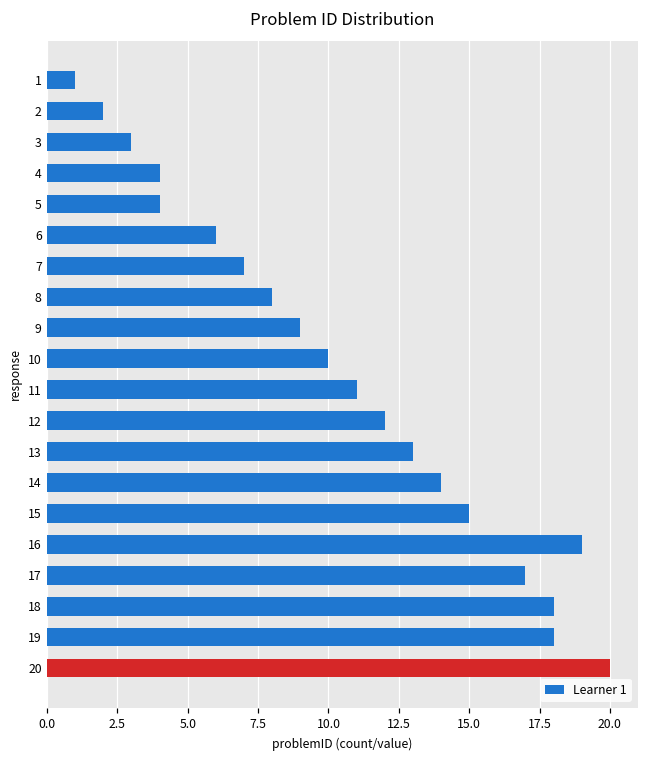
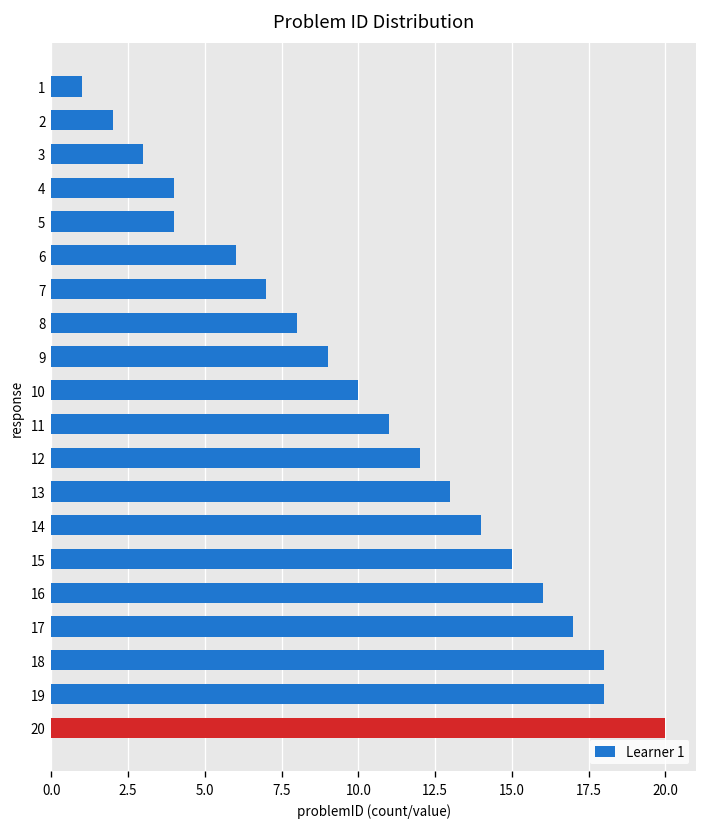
16: 19 -> 16
